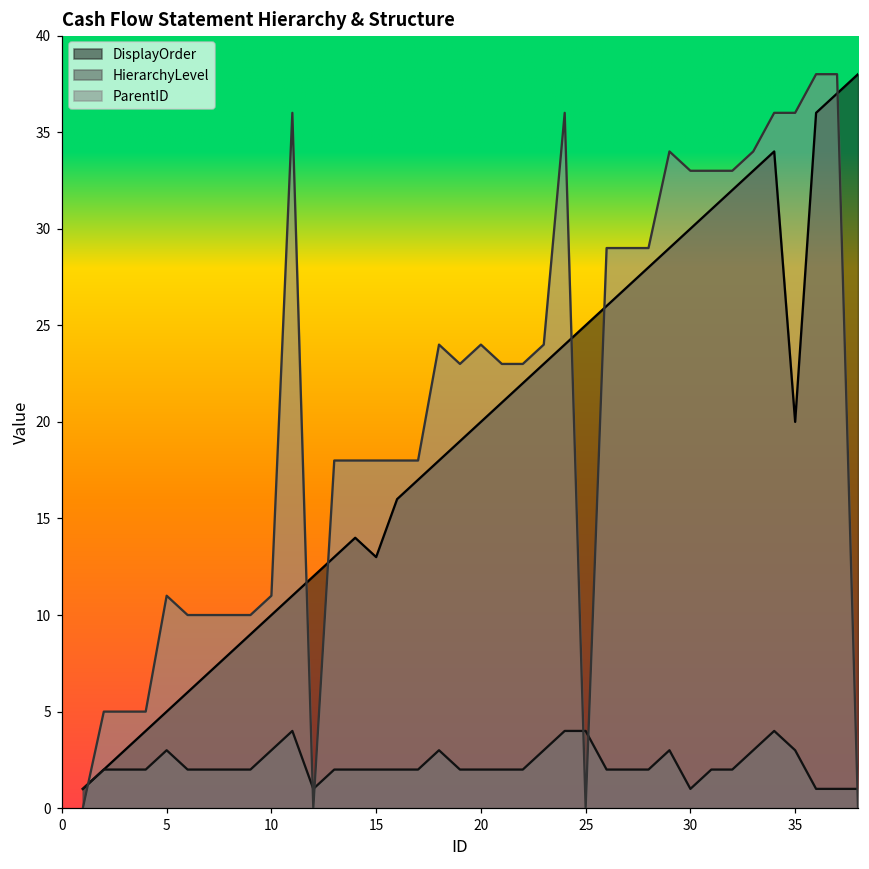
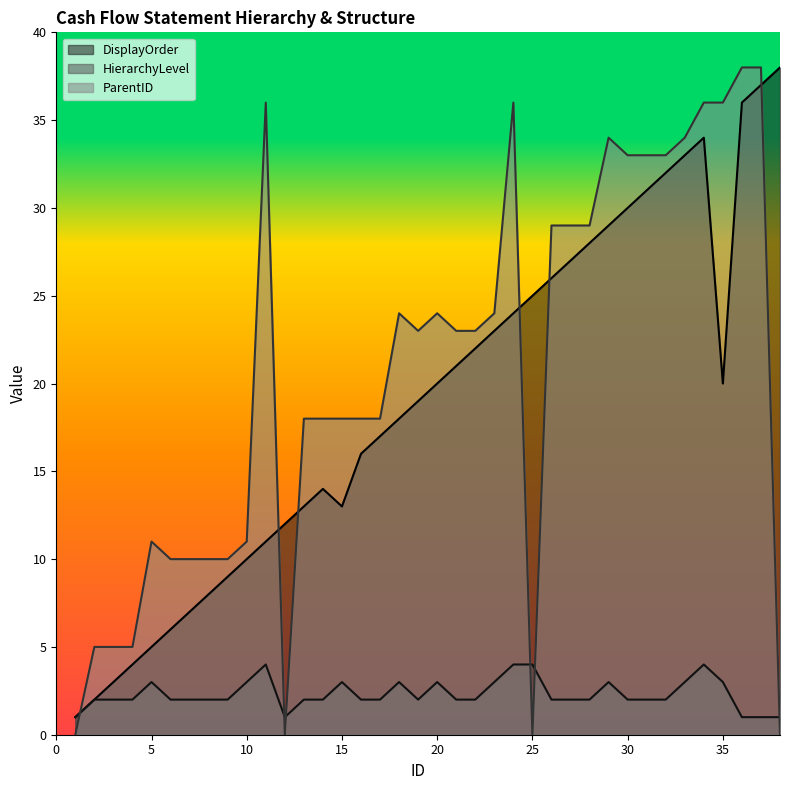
HierarchyLevel, 15: 2 -> 3
HierarchyLevel, 20: 2 -> 3
HierarchyLevel, 30: 1 -> 2
